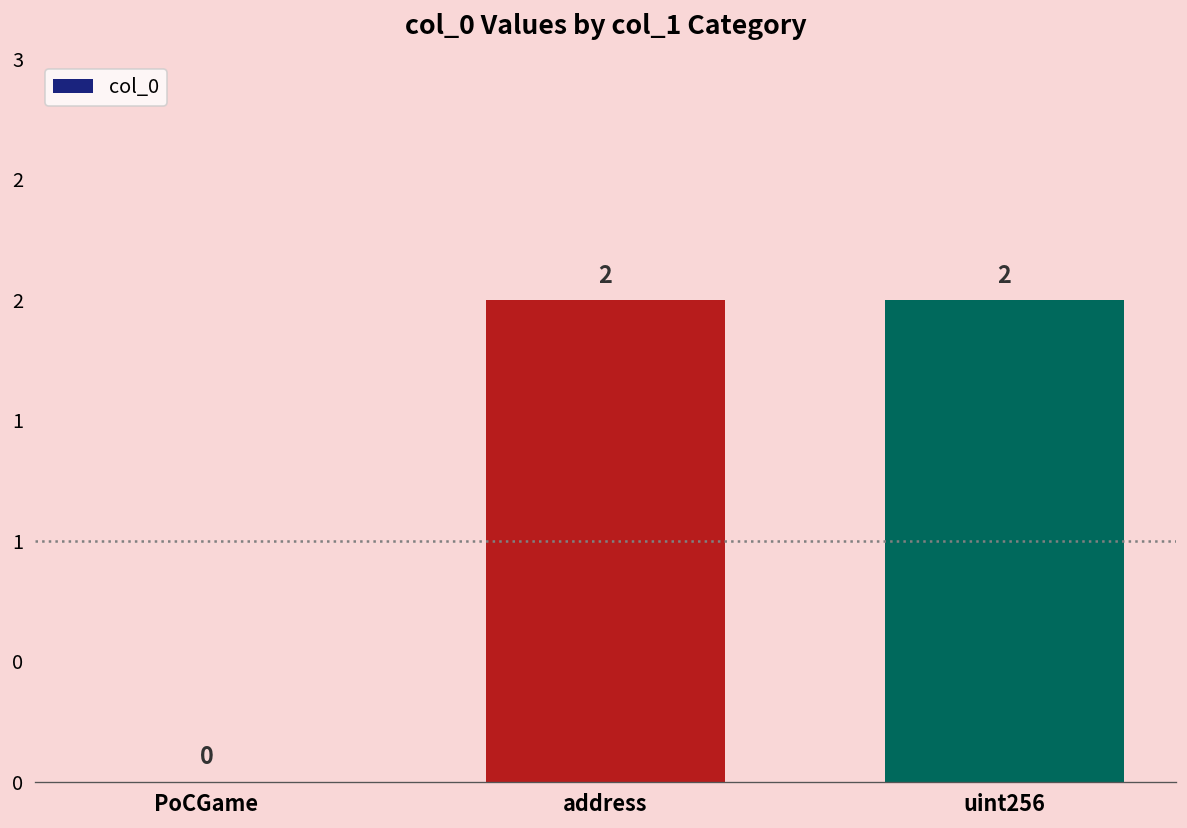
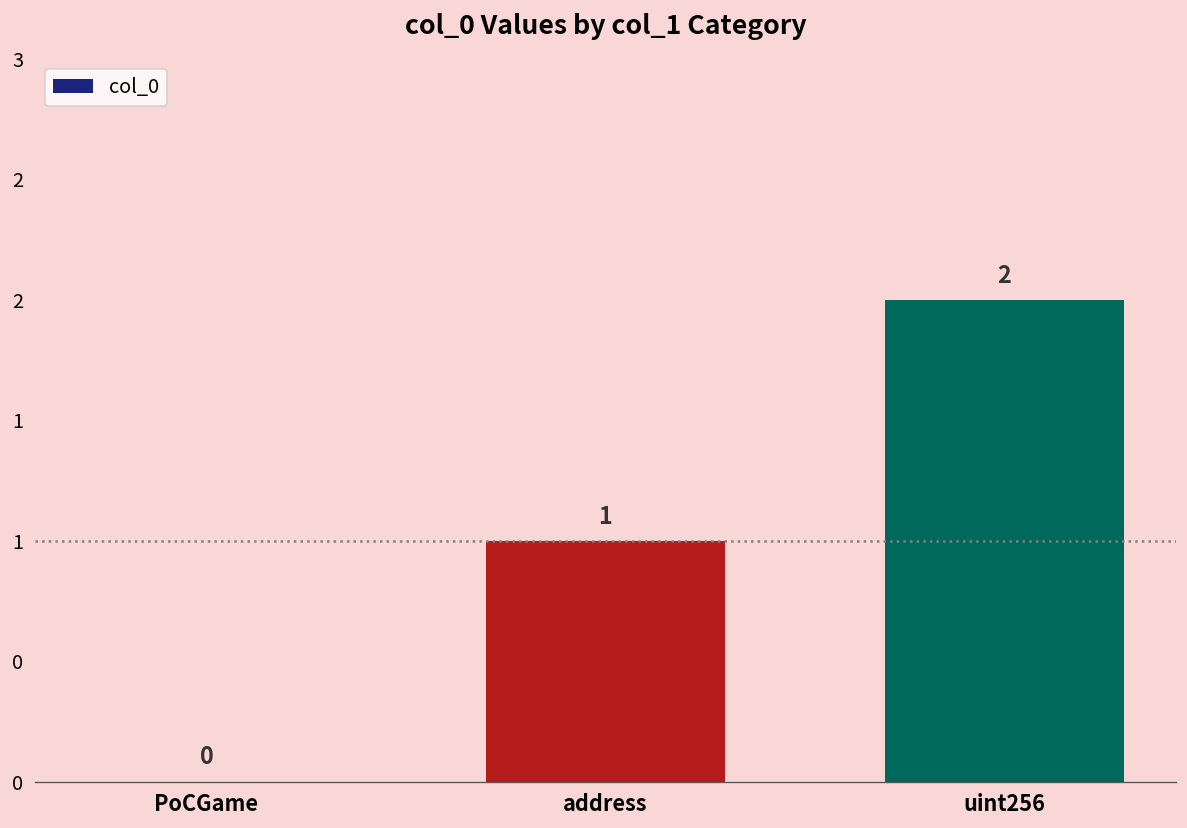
address: 2 -> 1
